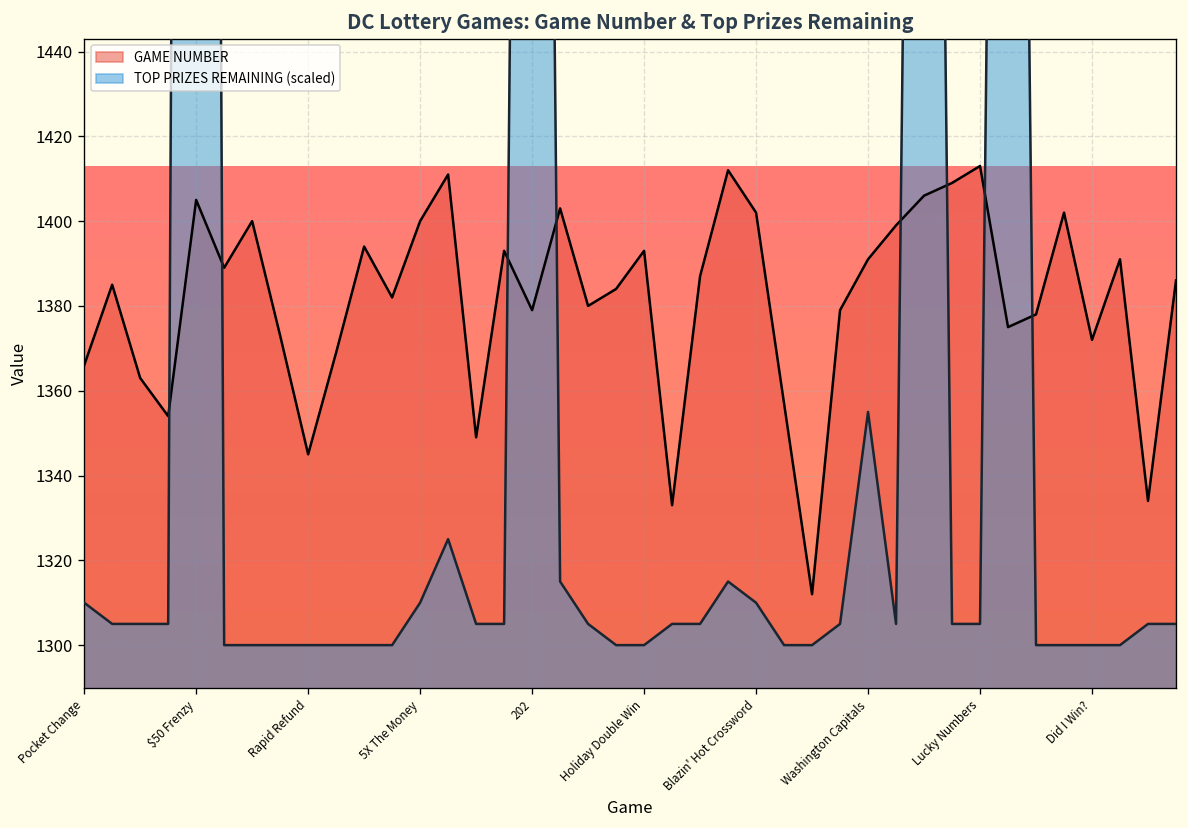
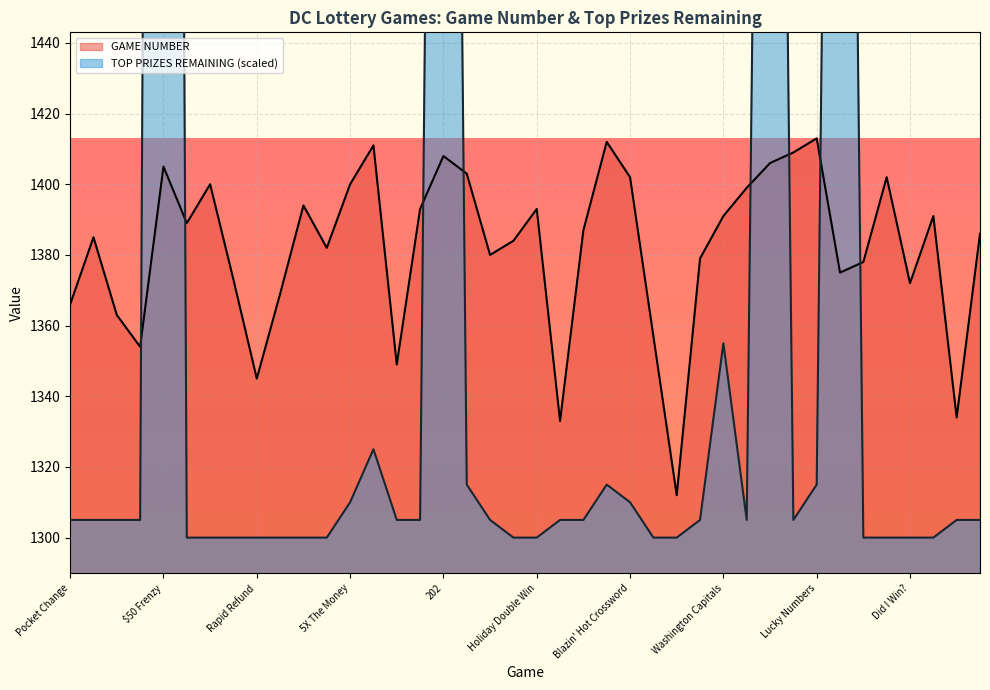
TOP PRIZES REMAINING (scaled), Pocket Change: 1310 -> 1305
GAME NUMBER, 202: 1379 -> 1408
TOP PRIZES REMAINING (scaled), Lucky Numbers: 1305 -> 1315
